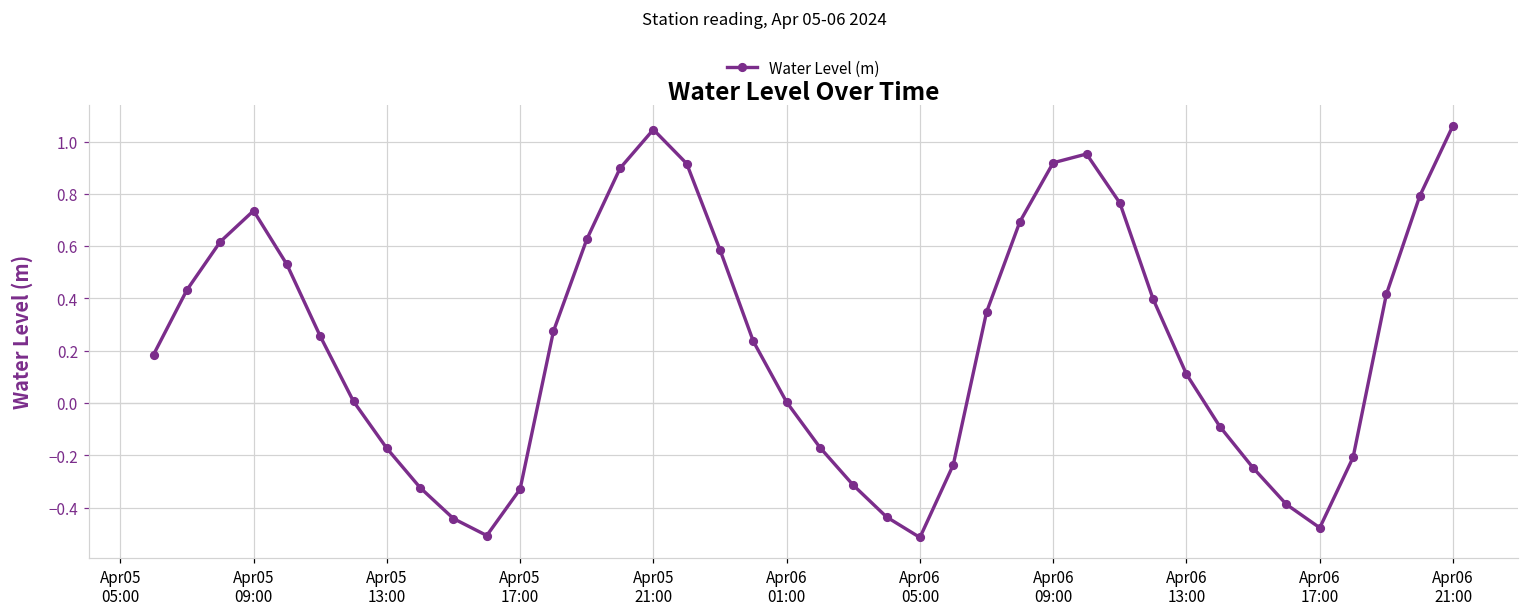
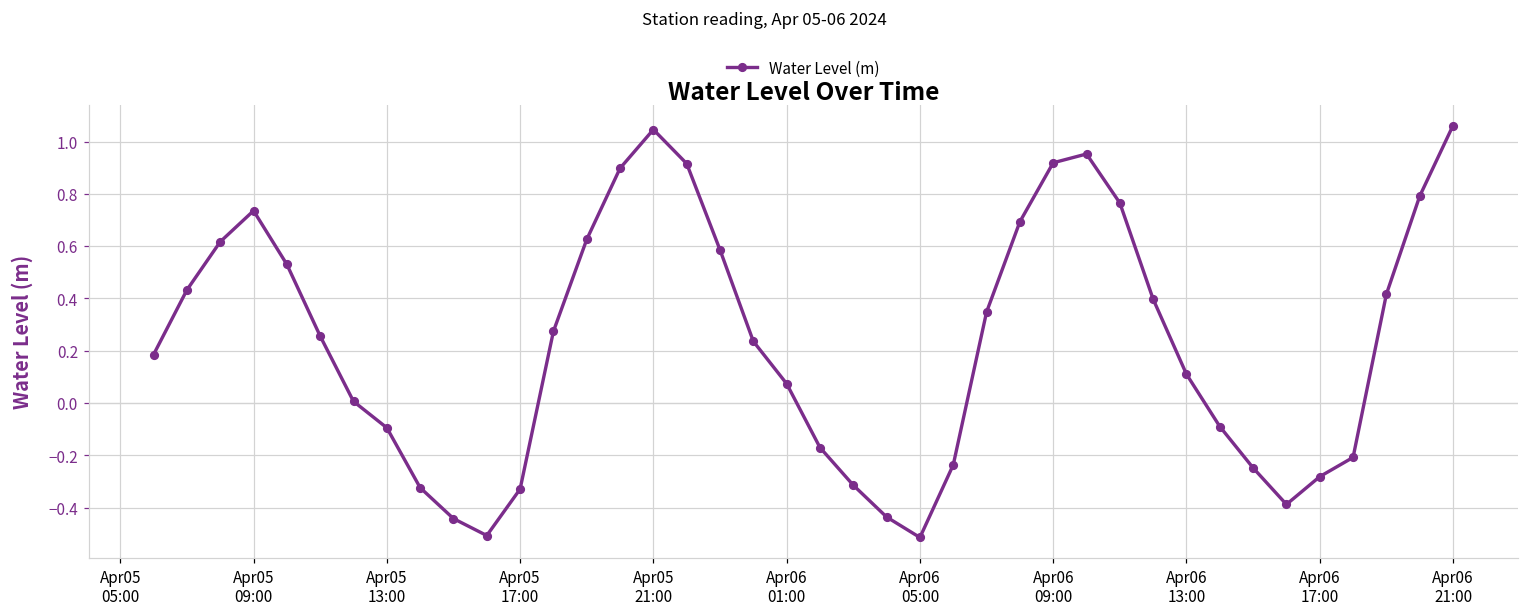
Apr05 13:00: -0.17 -> -0.09
Apr06 01:00: 0.00 -> 0.07
Apr06 17:00: -0.48 -> -0.28
